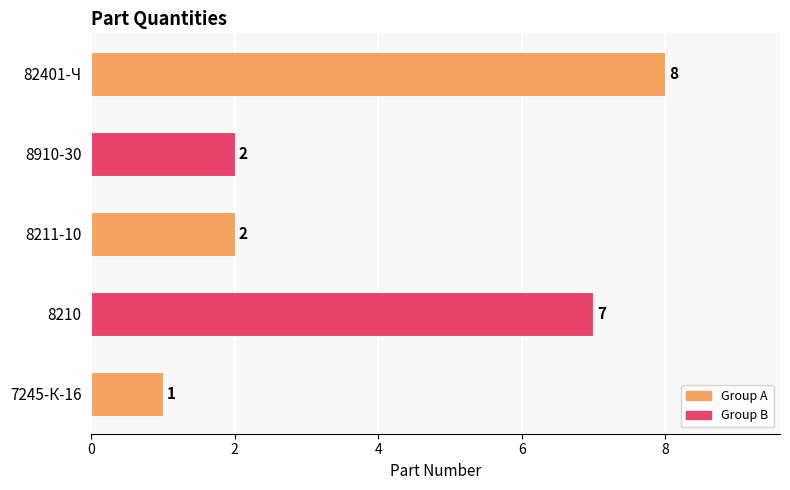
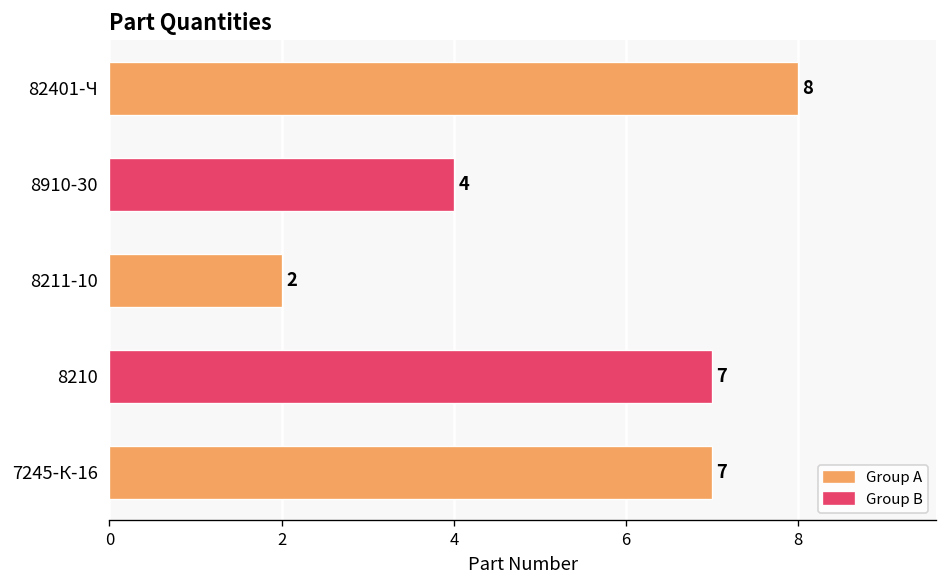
8910-30: 2 -> 4
7245-К-16: 1 -> 7
